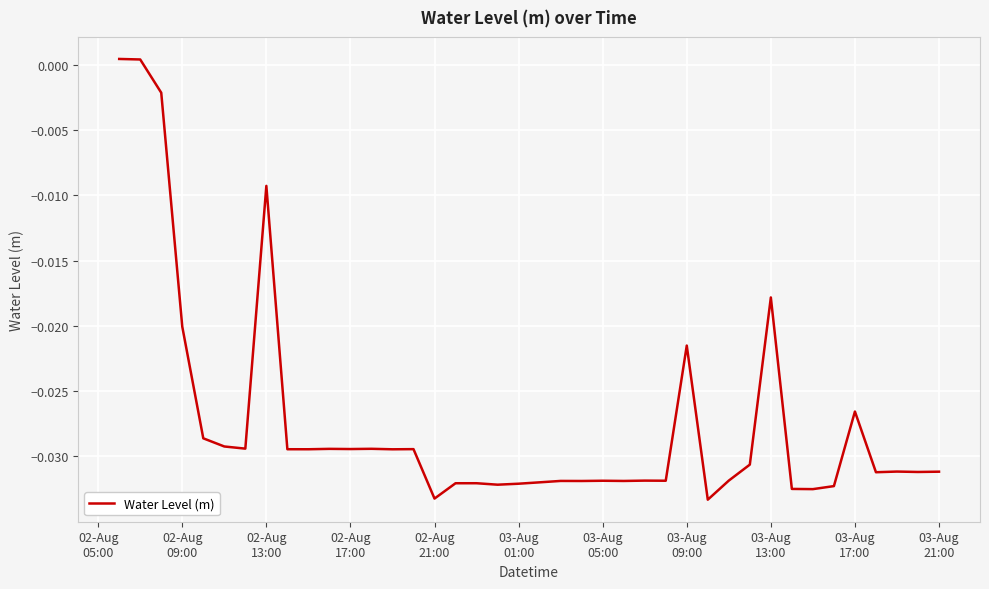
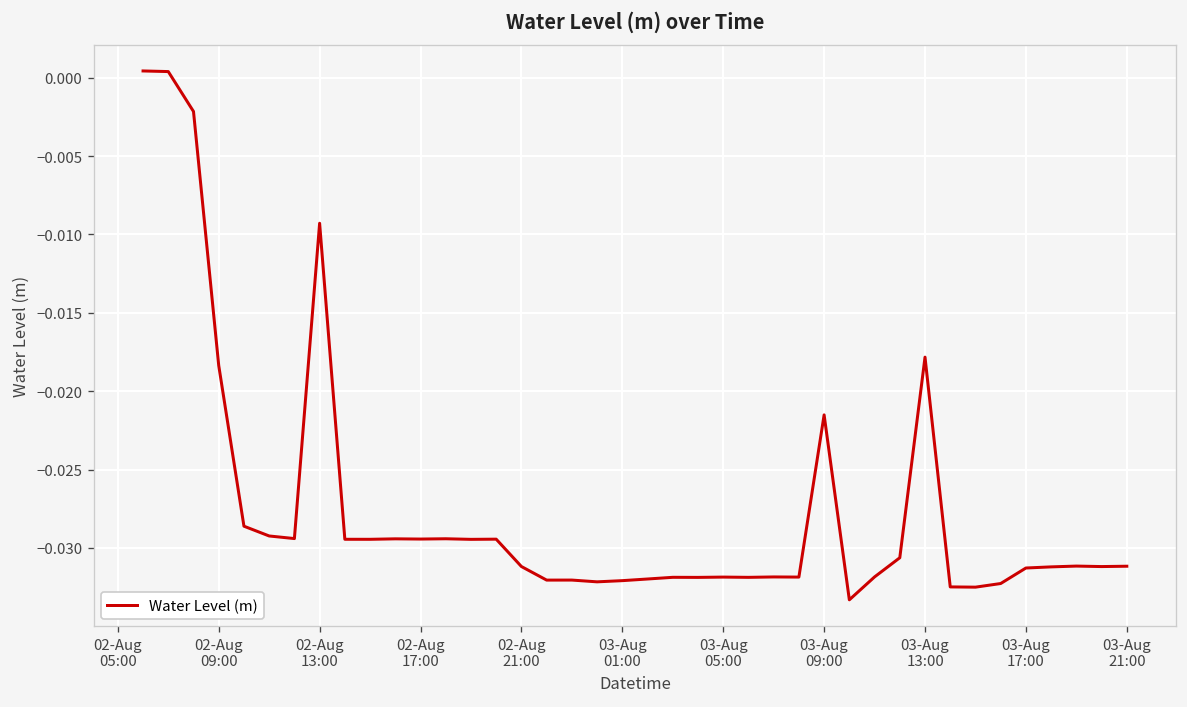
02-Aug 09:00: -0.0201 -> -0.0184
02-Aug 21:00: -0.0332 -> -0.0312
03-Aug 17:00: -0.0266 -> -0.0313
